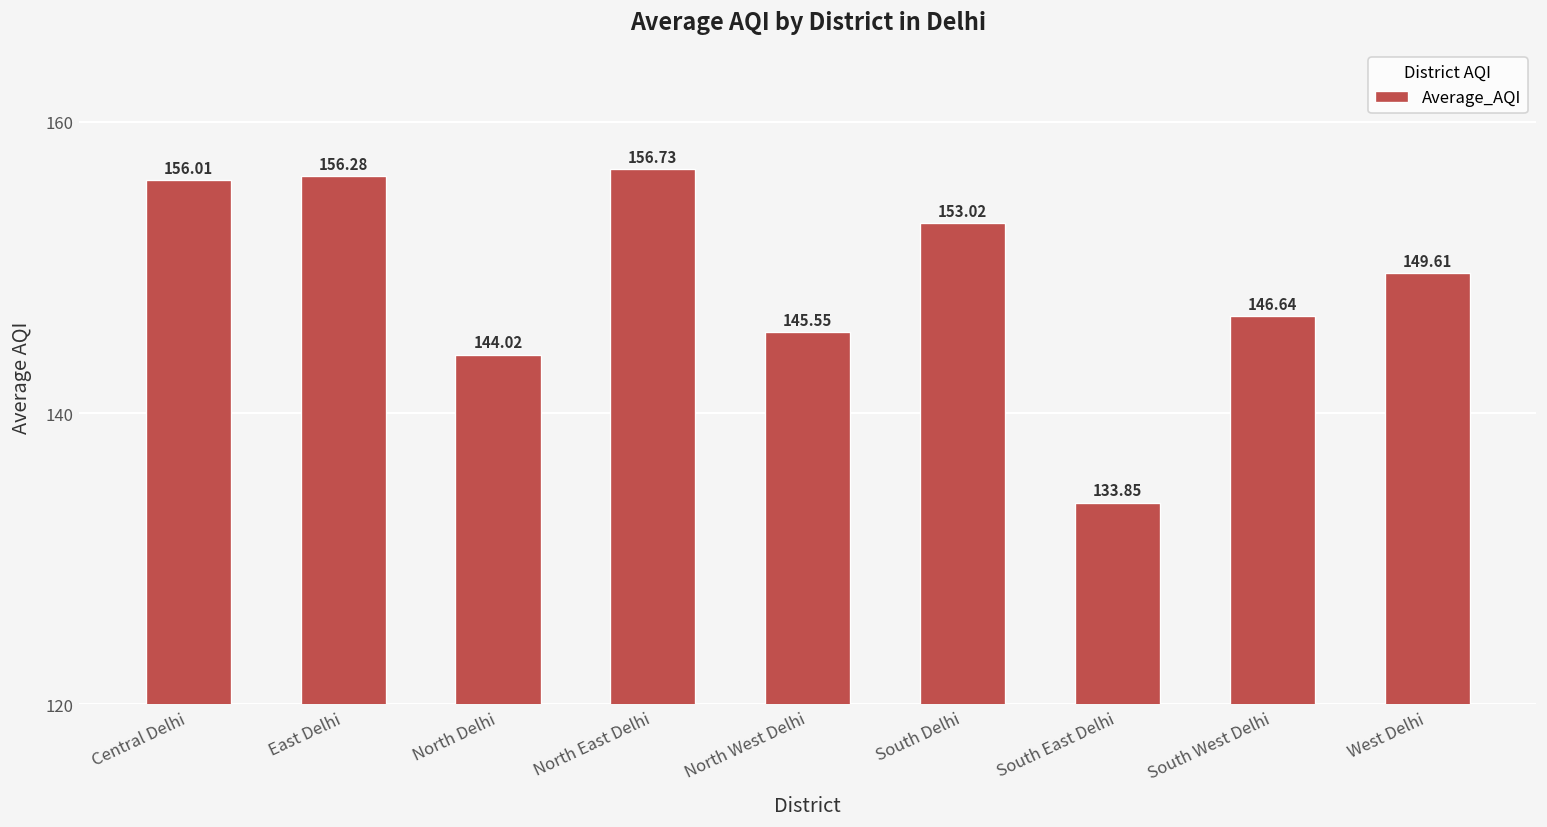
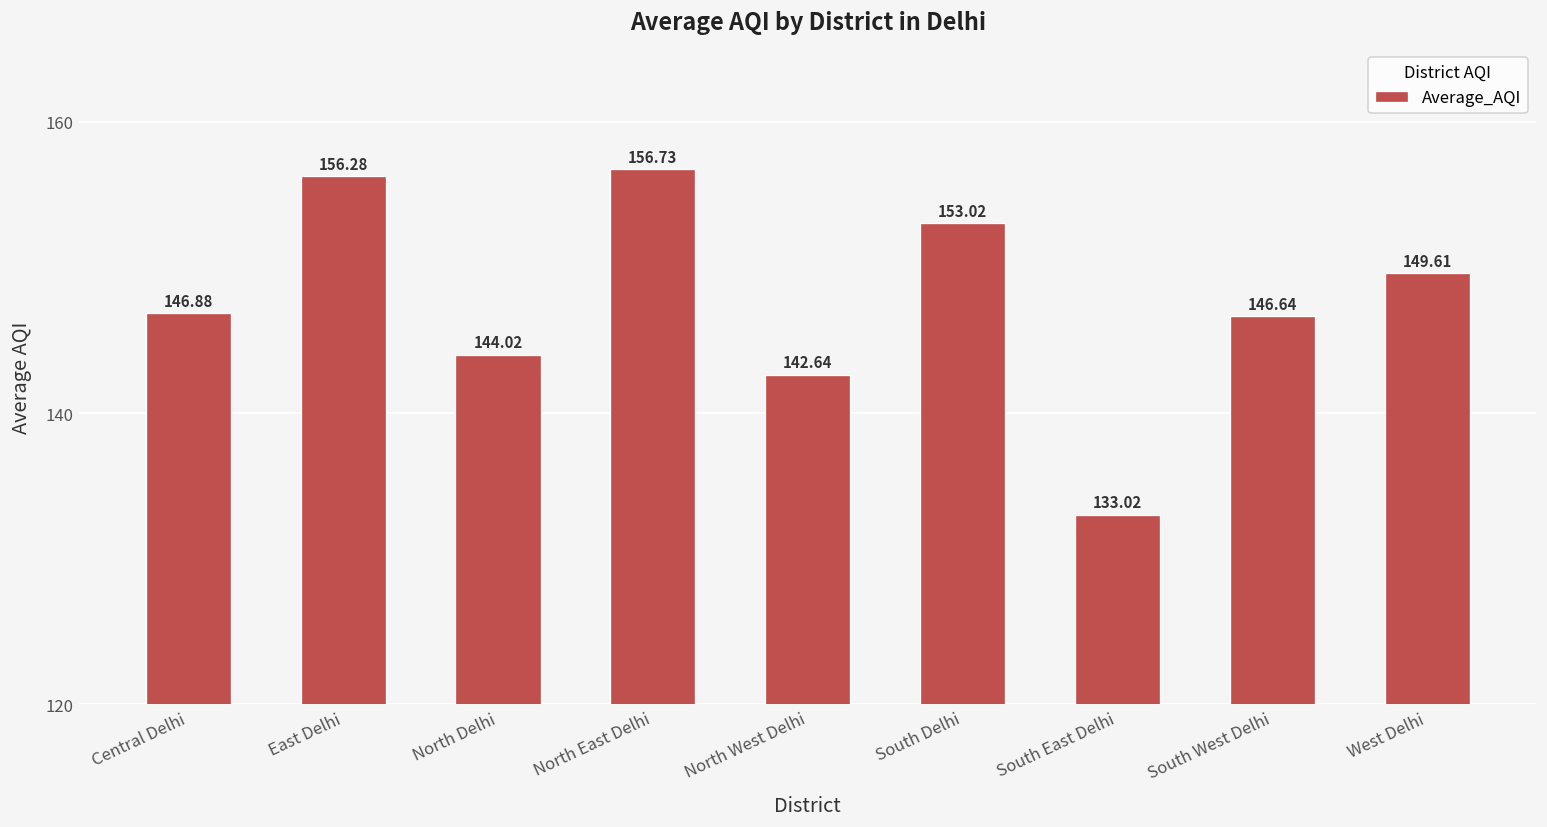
Central Delhi: 156.01 -> 146.88
North West Delhi: 145.55 -> 142.64
South East Delhi: 133.85 -> 133.02
